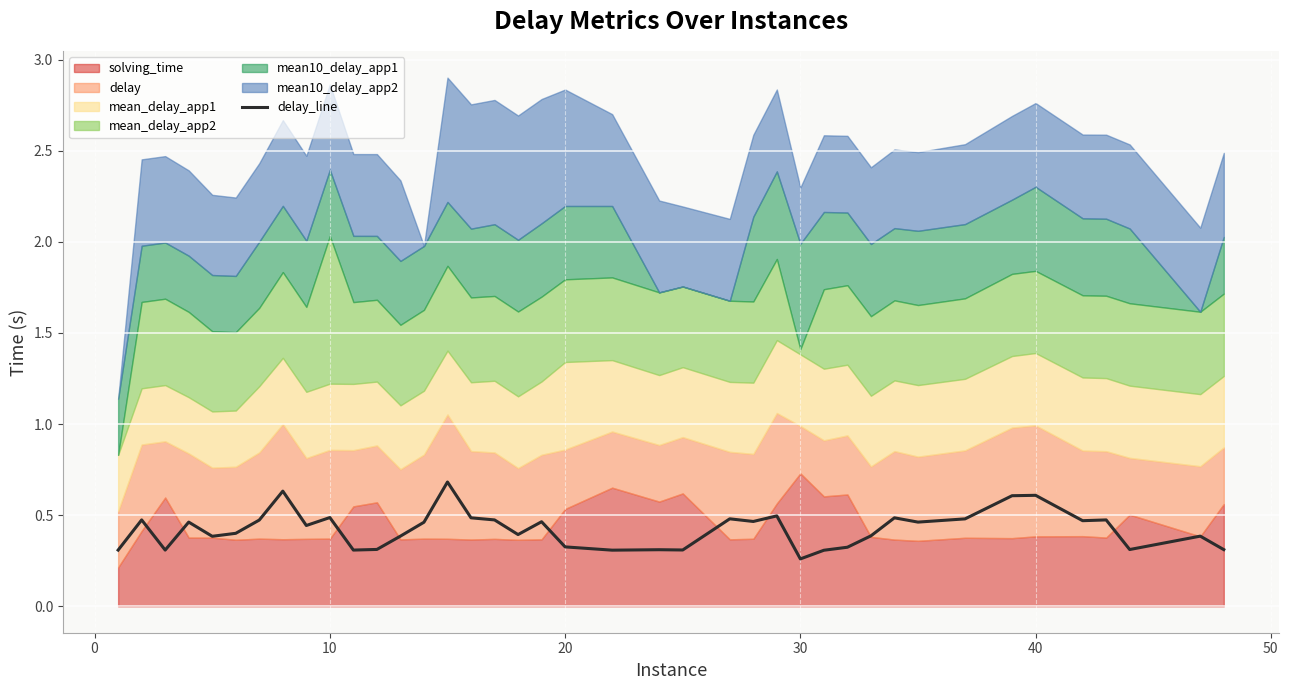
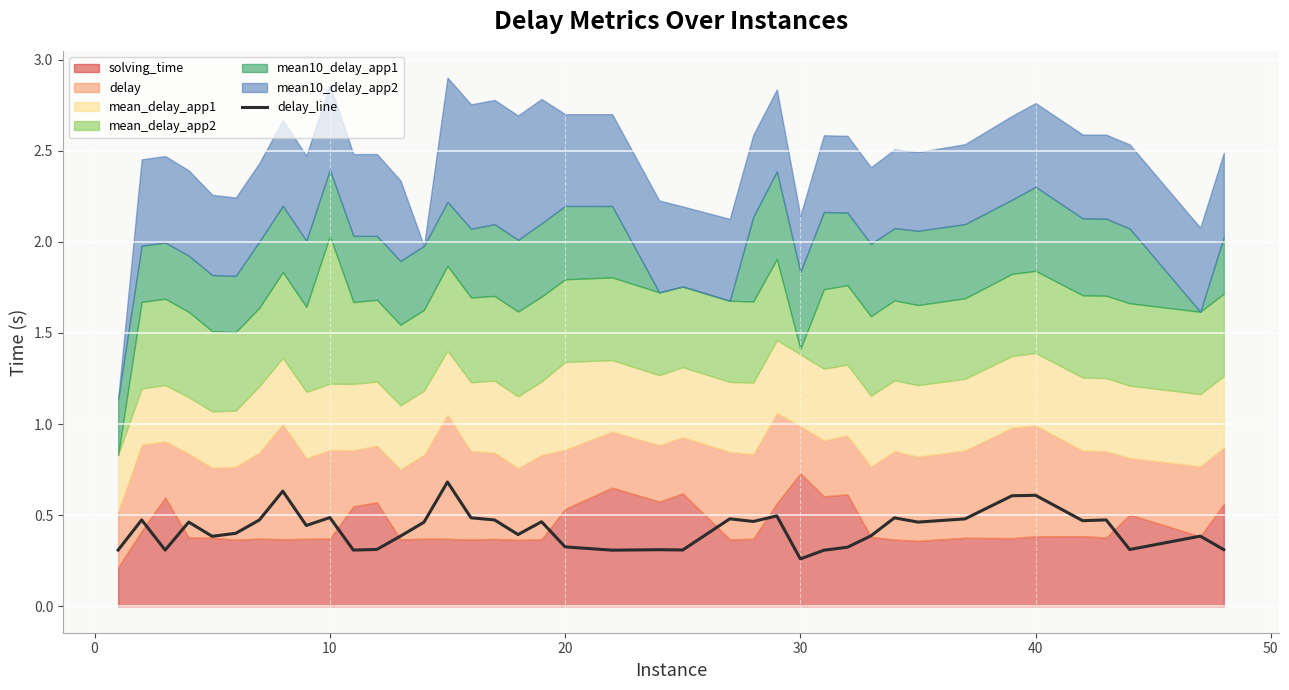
mean10_delay_app2, 20: 0.64 -> 0.50
mean10_delay_app1, 30: 0.58 -> 0.42
